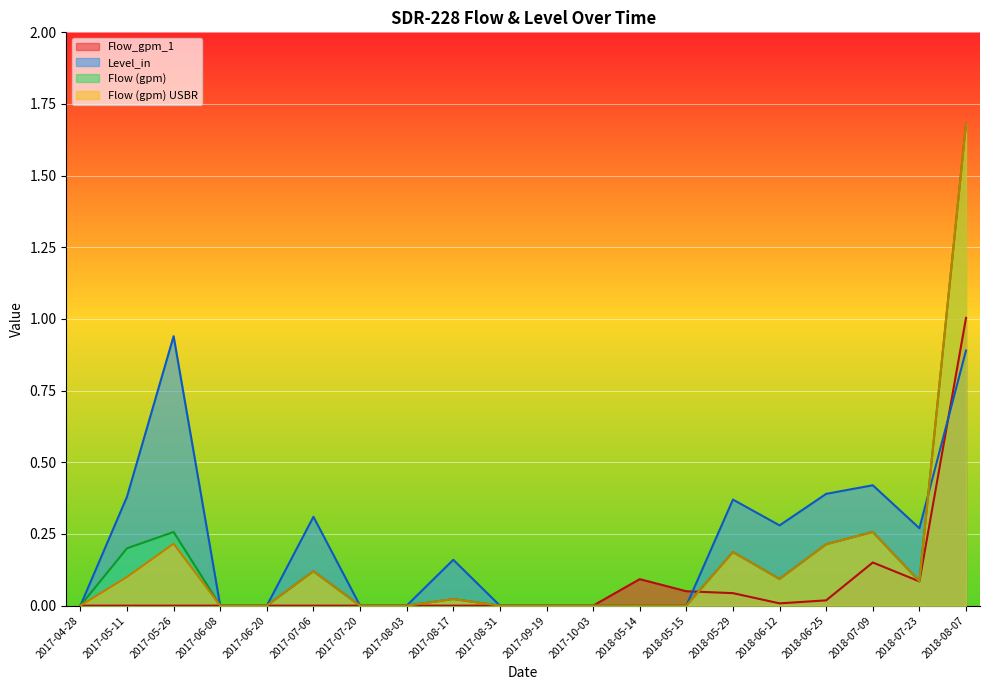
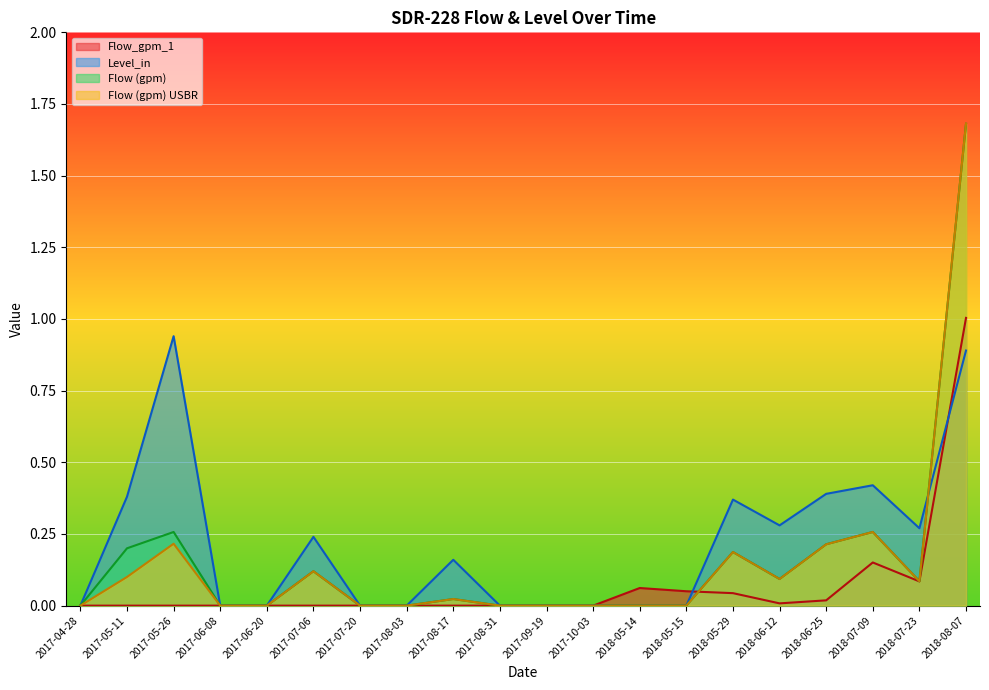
Level_in, 2017-07-06: 0.31 -> 0.24
Flow_gpm_1, 2018-05-14: 0.09 -> 0.06
